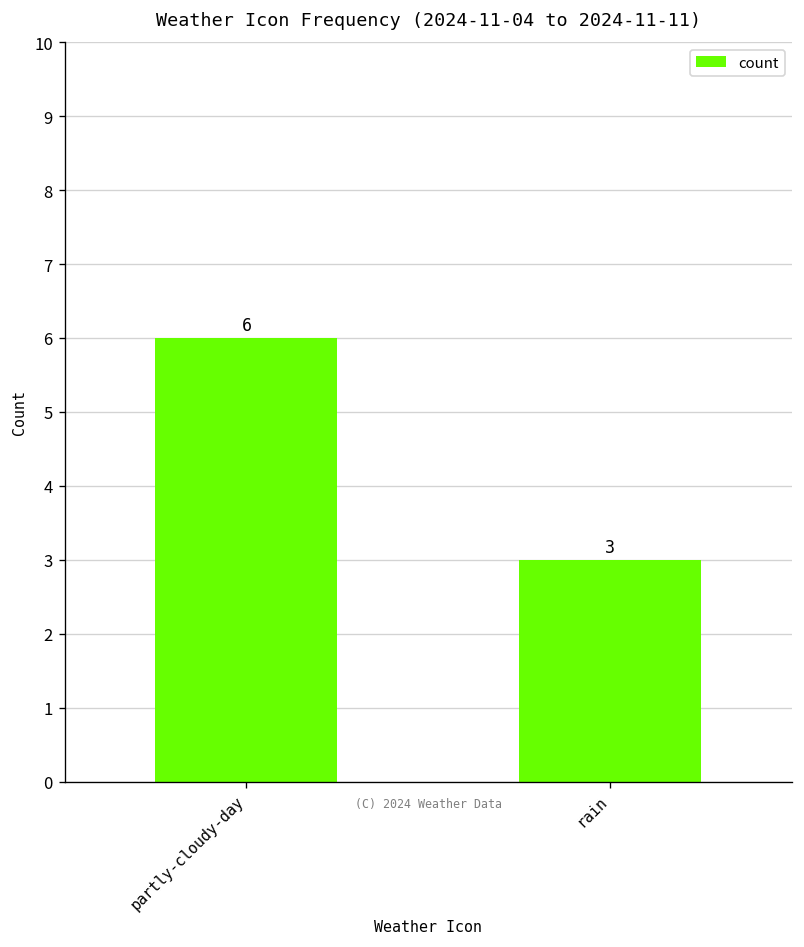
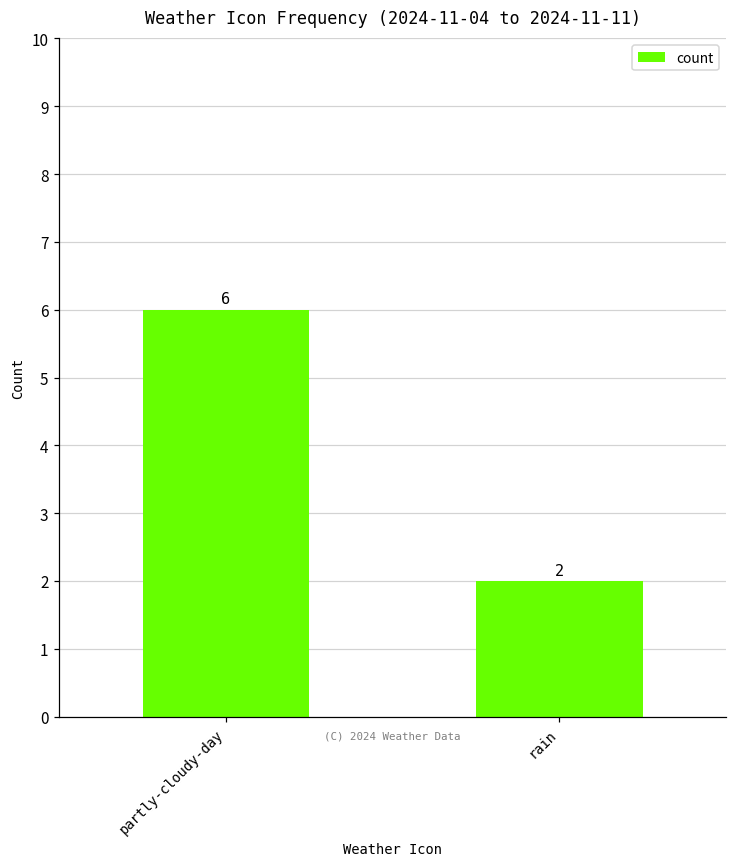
rain: 3 -> 2
